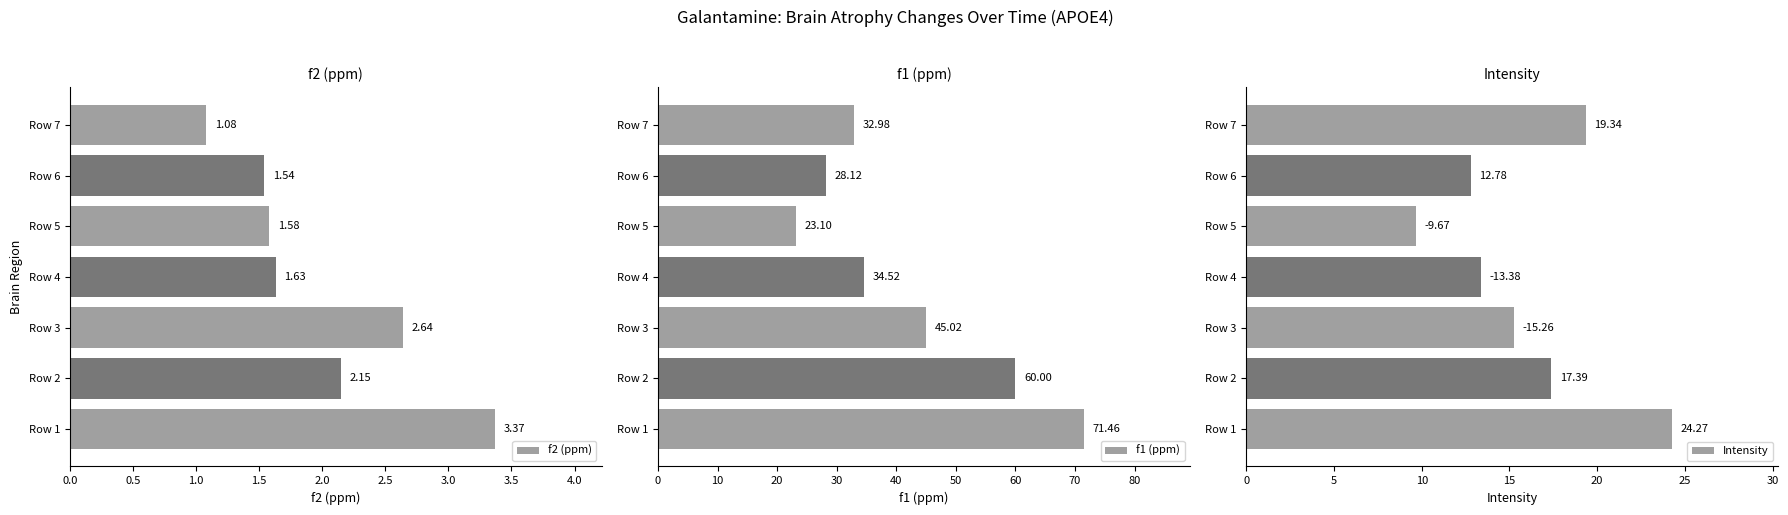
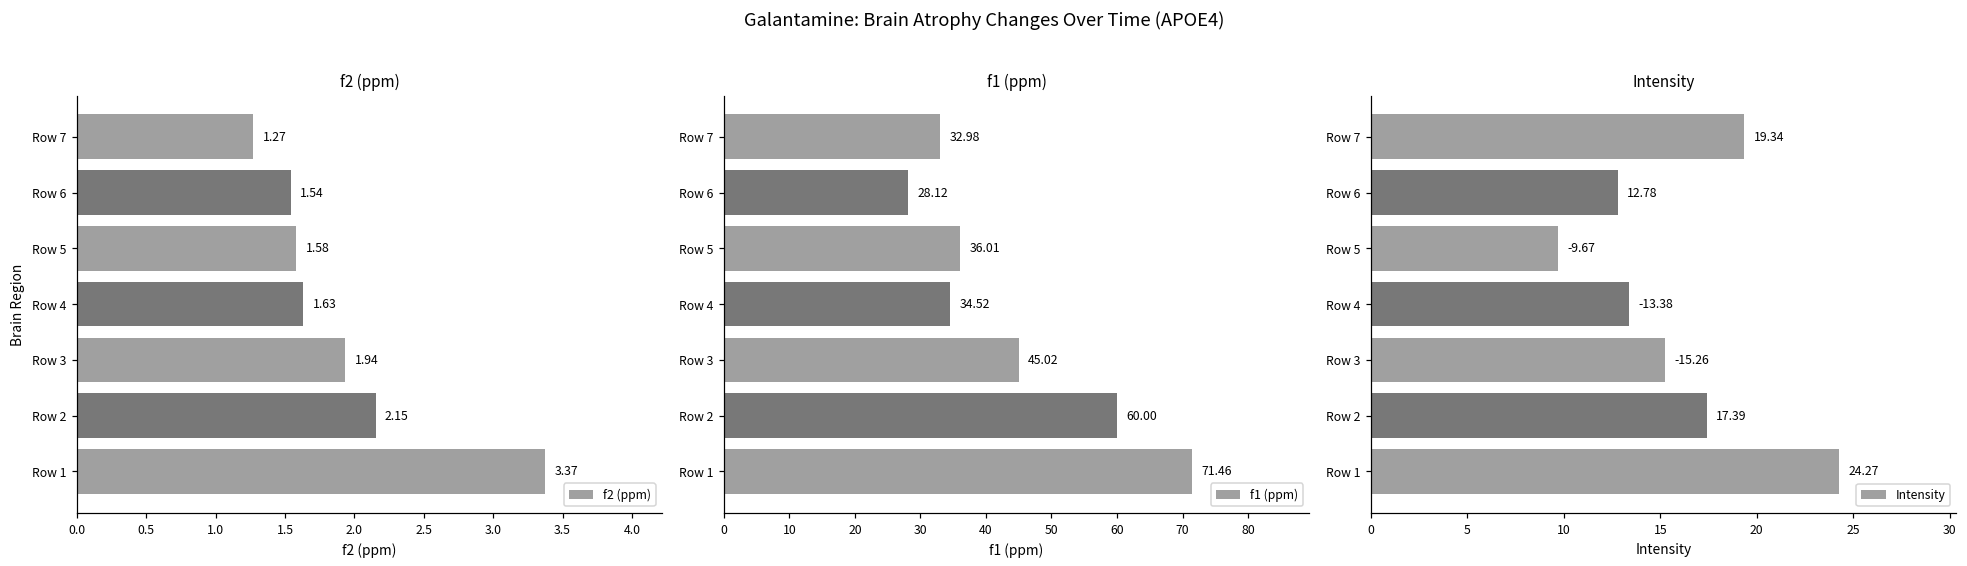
f2 (ppm), Row 7: 1.08 -> 1.27
f2 (ppm), Row 3: 2.64 -> 1.94
f1 (ppm), Row 5: 23.10 -> 36.01
